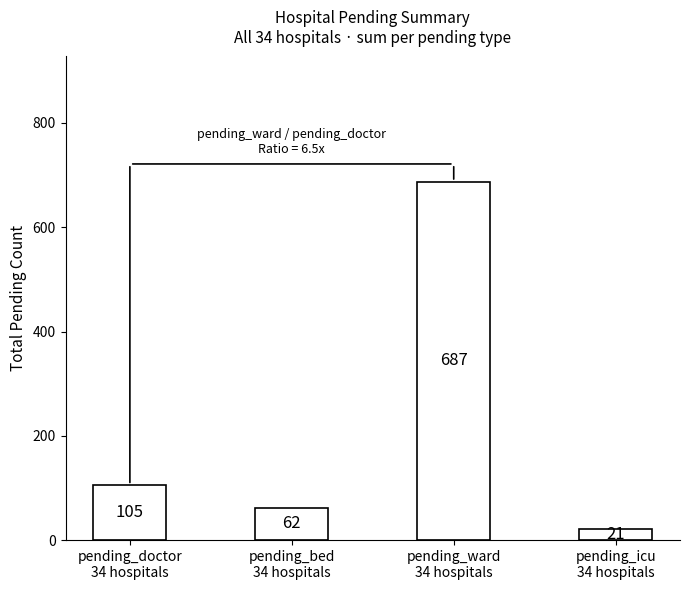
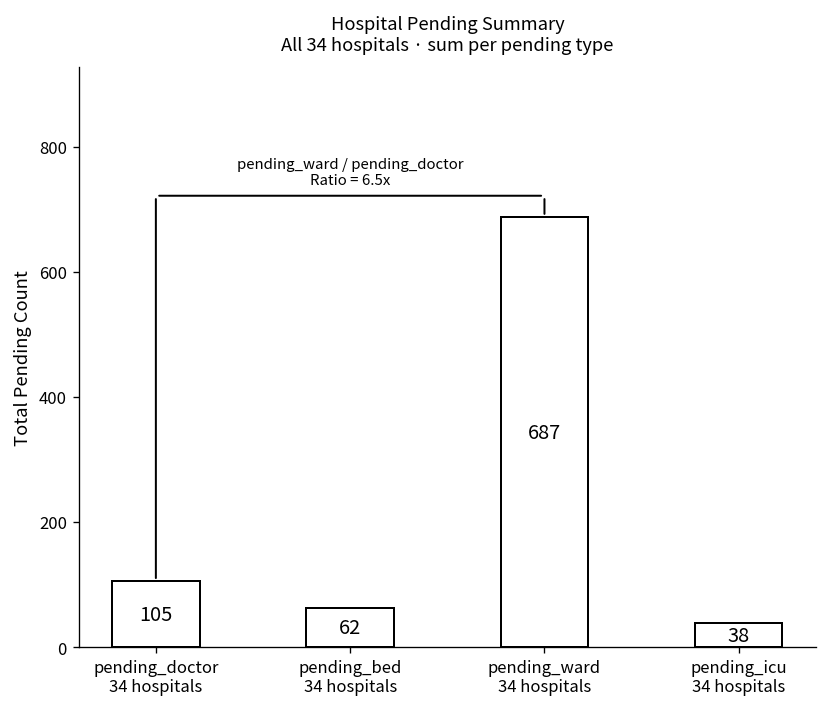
pending_icu 34 hospitals: 21 -> 38
